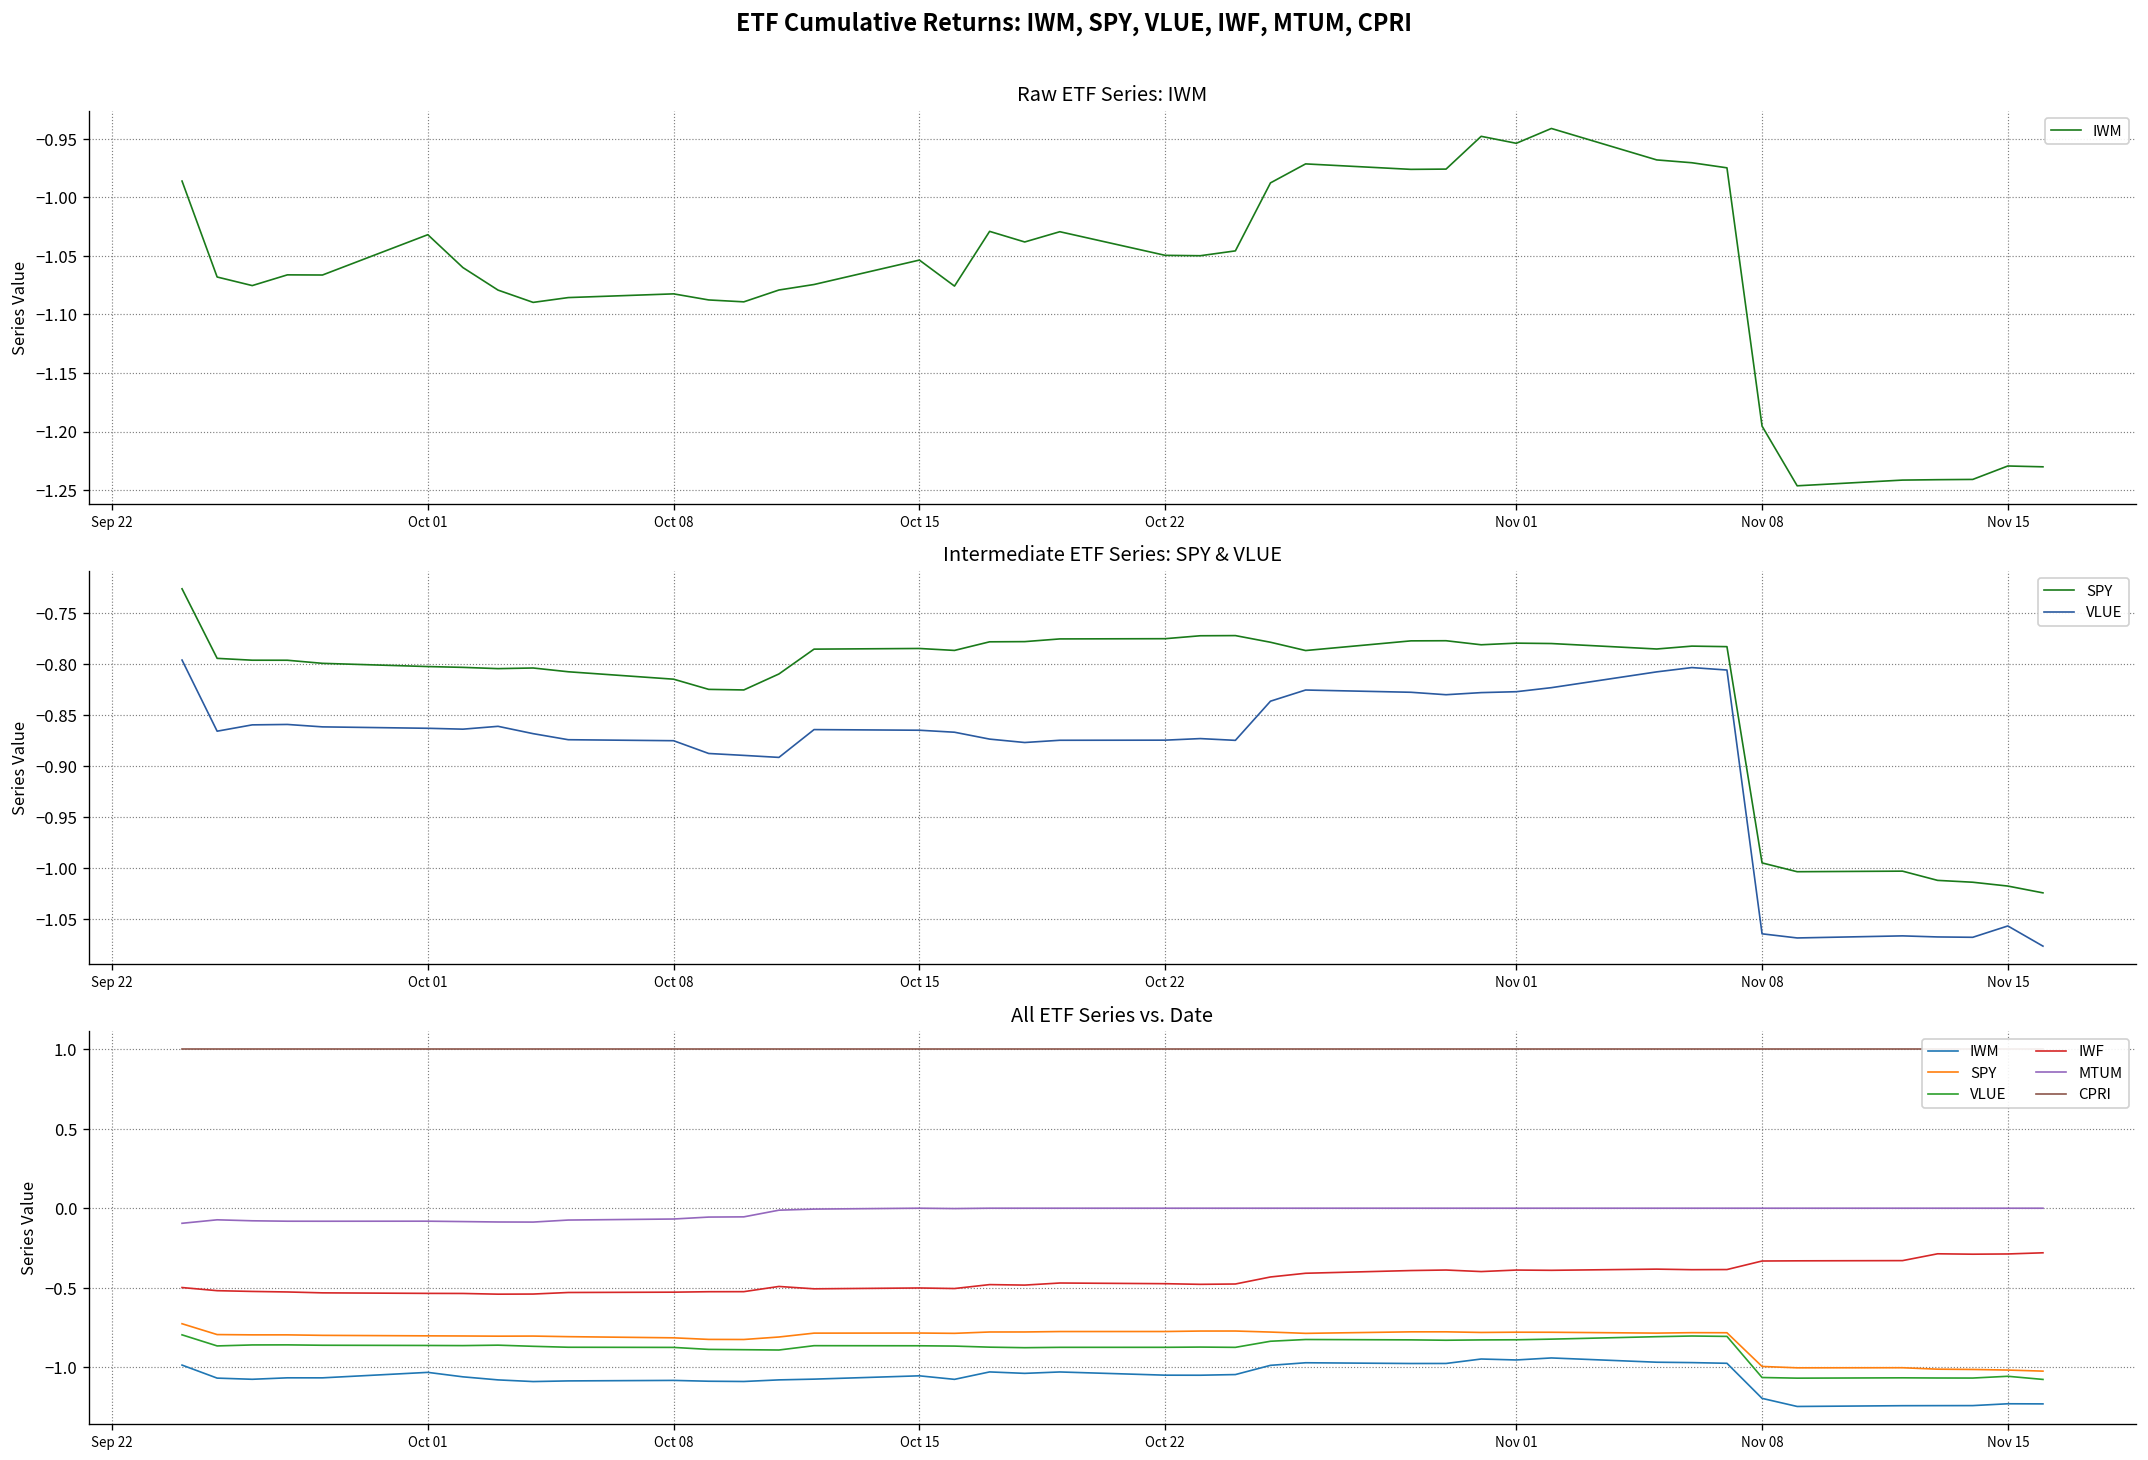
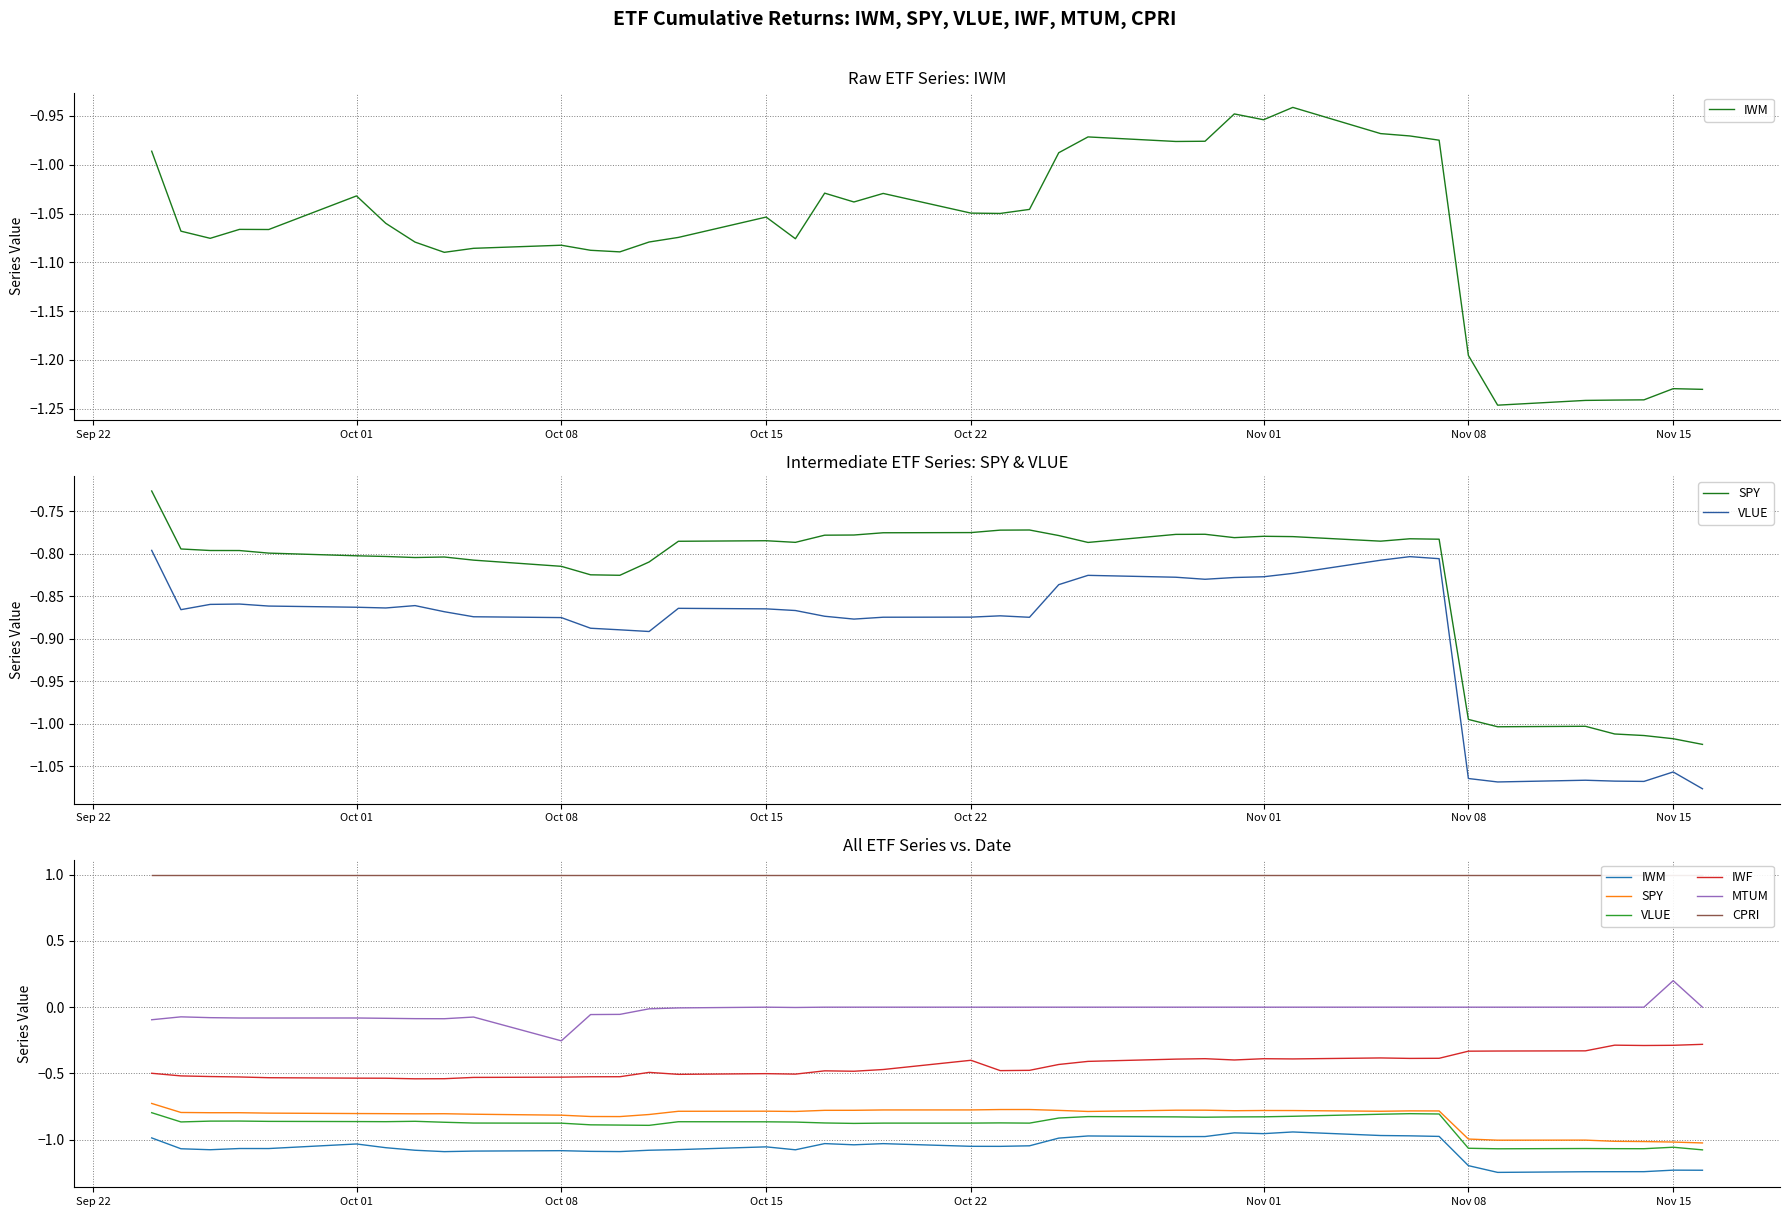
All ETF Series vs. Date, MTUM, Oct 08: -0.07 -> -0.25
All ETF Series vs. Date, IWF, Oct 22: -0.47 -> -0.40
All ETF Series vs. Date, MTUM, Nov 15: 0.0 -> 0.2
